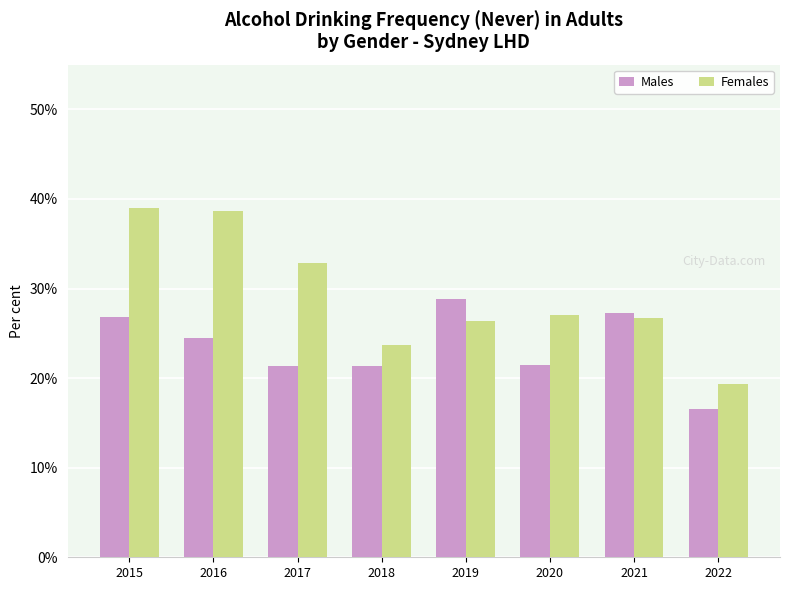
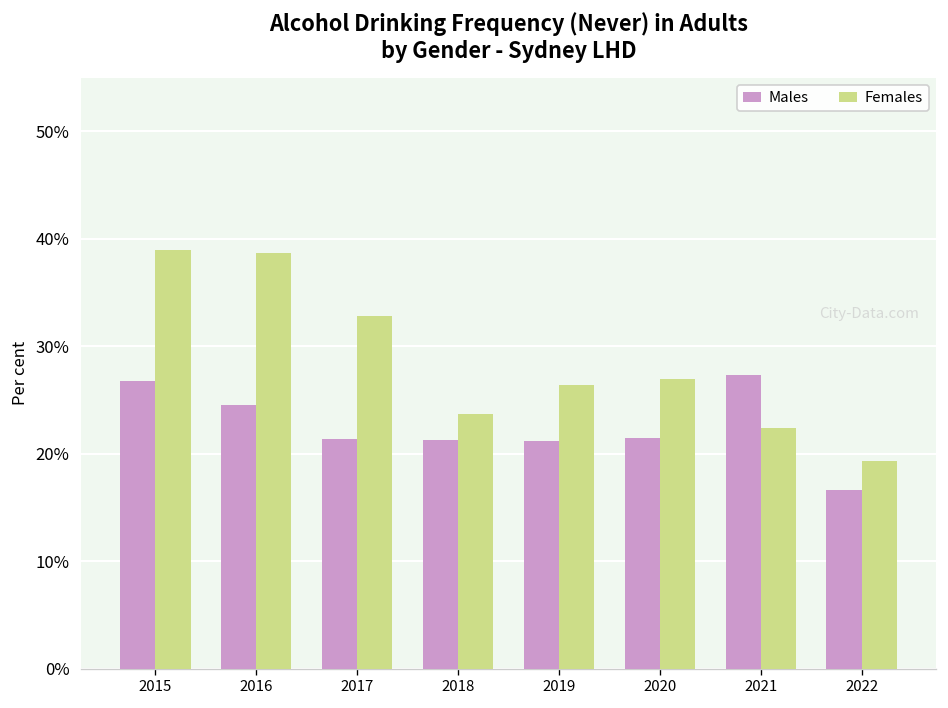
Males, 2019: 29% -> 21%
Females, 2021: 27% -> 22%
